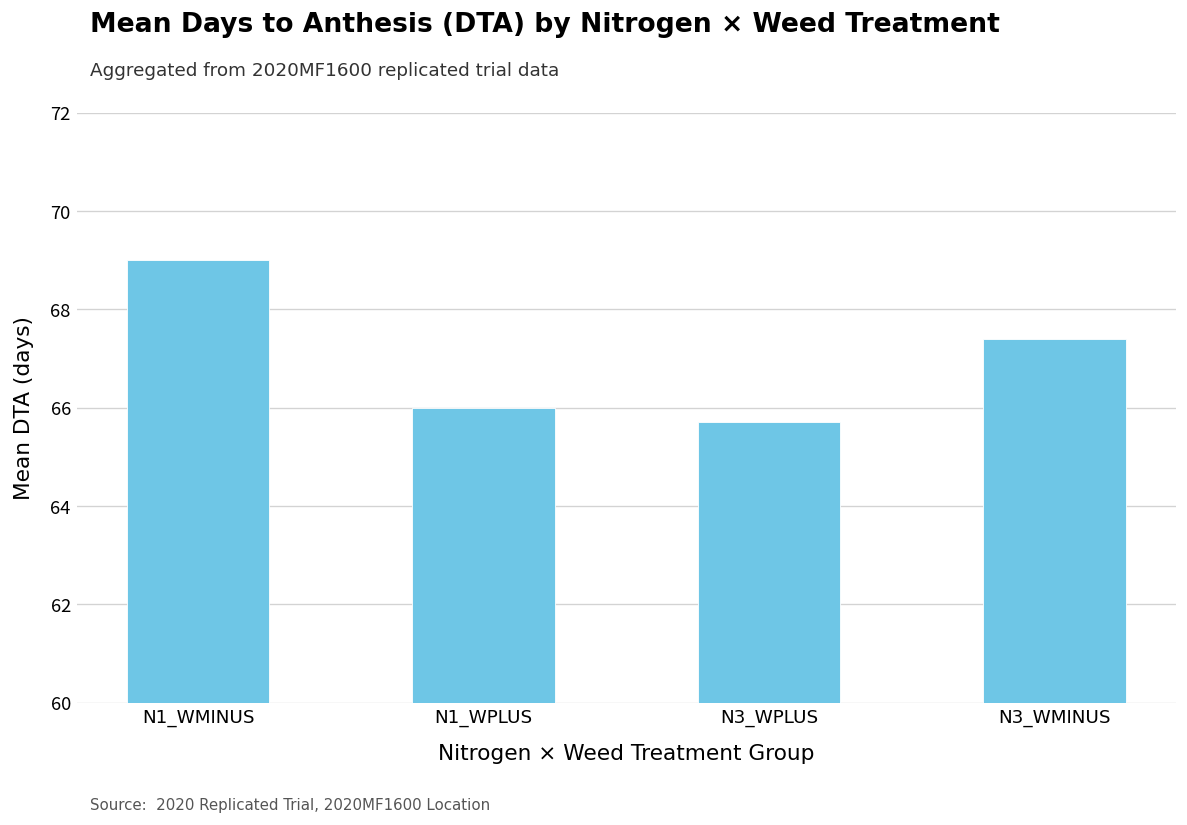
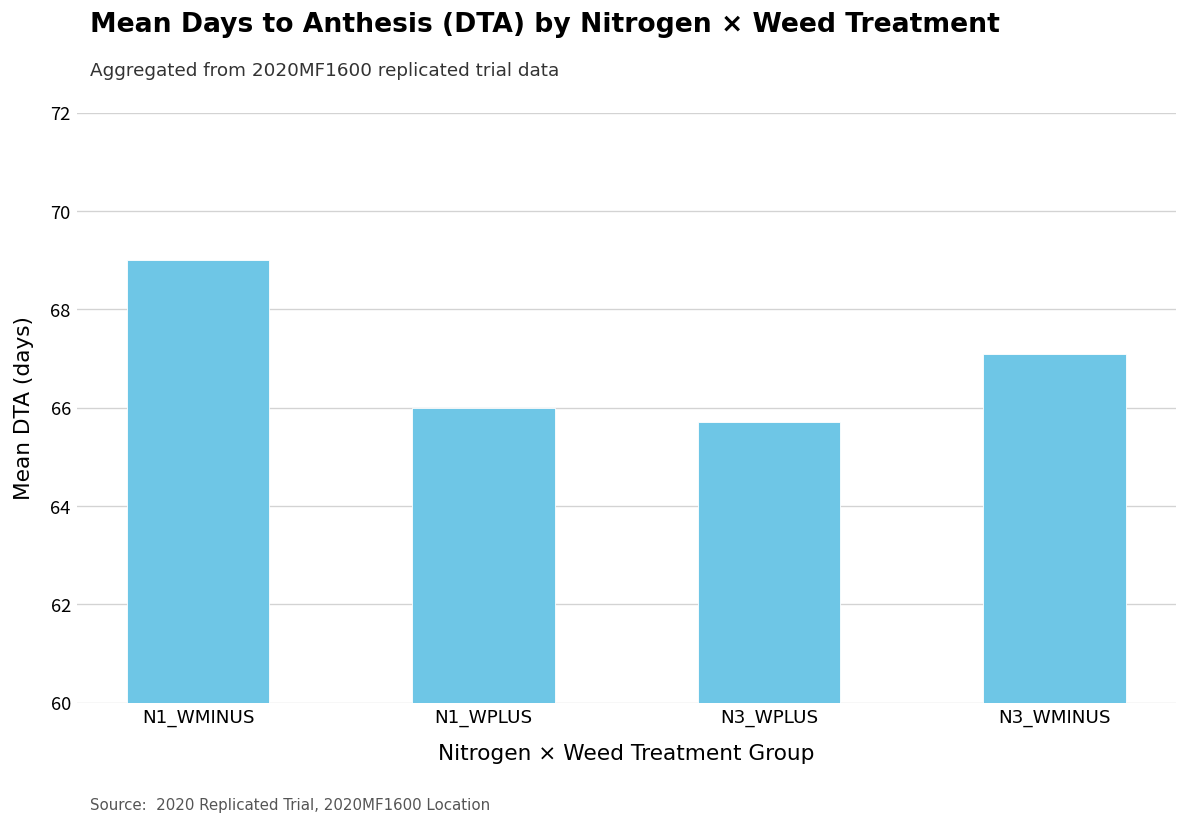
N3_WMINUS: 67.4 -> 67.1
